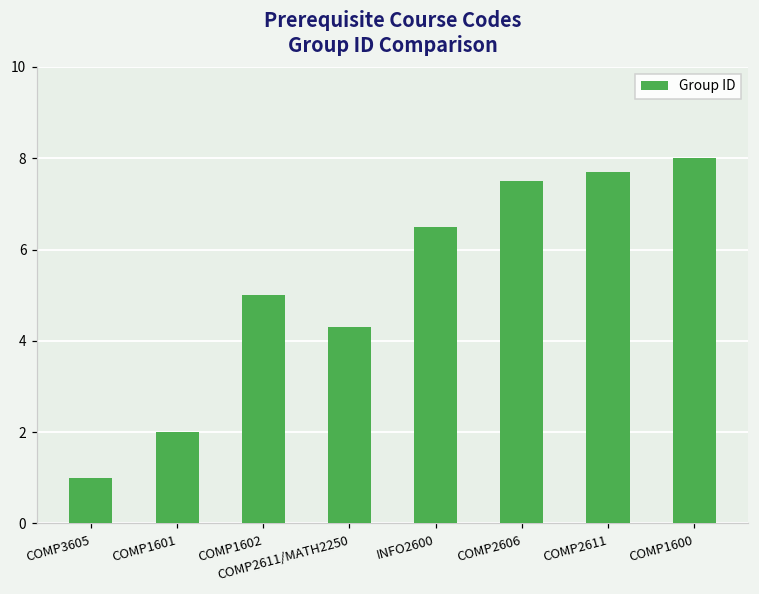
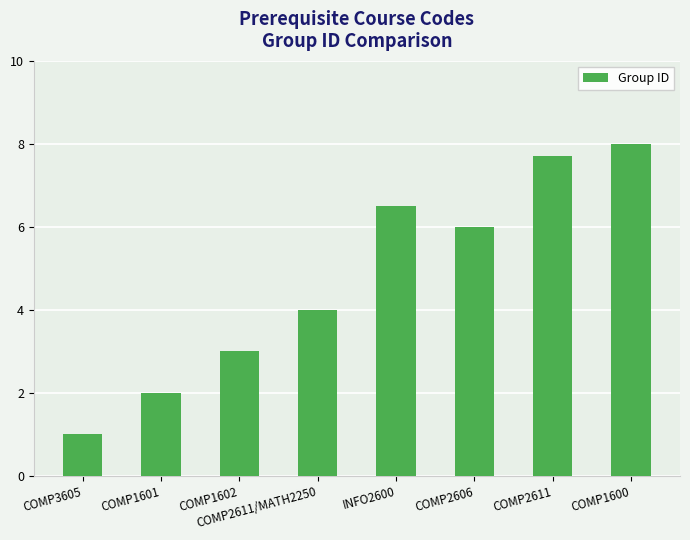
COMP1602: 5 -> 3
COMP2611/MATH2250: 4.3 -> 4.0
COMP2606: 7.5 -> 6.0
